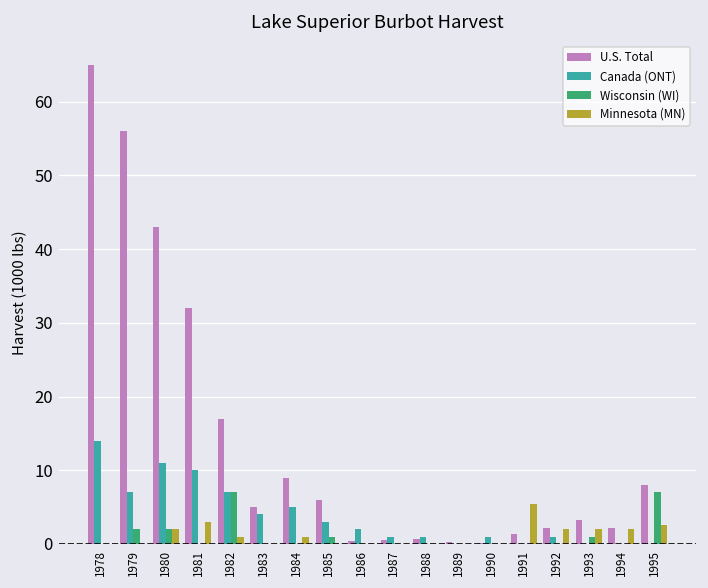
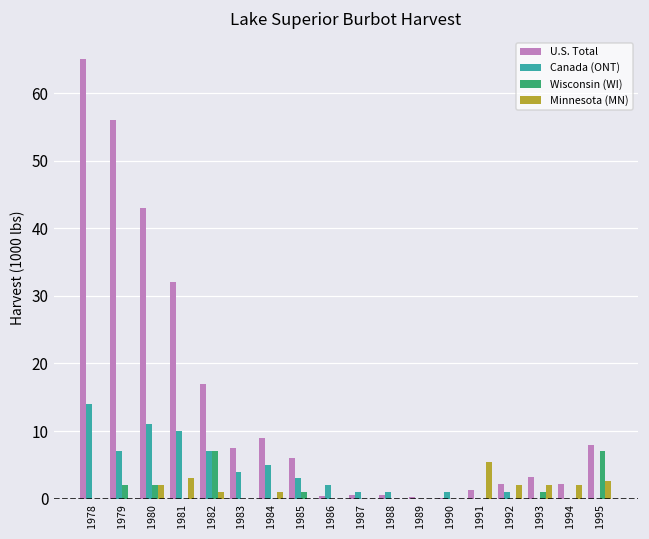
U.S. Total, 1983: 5 -> 8
